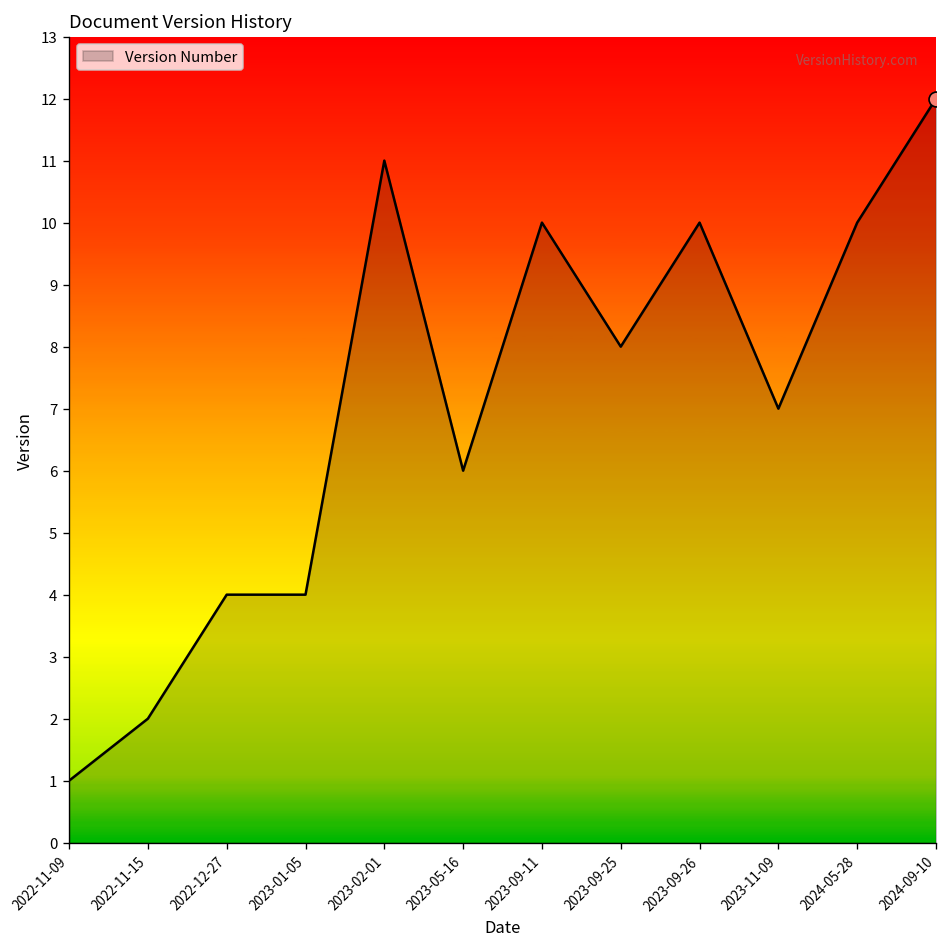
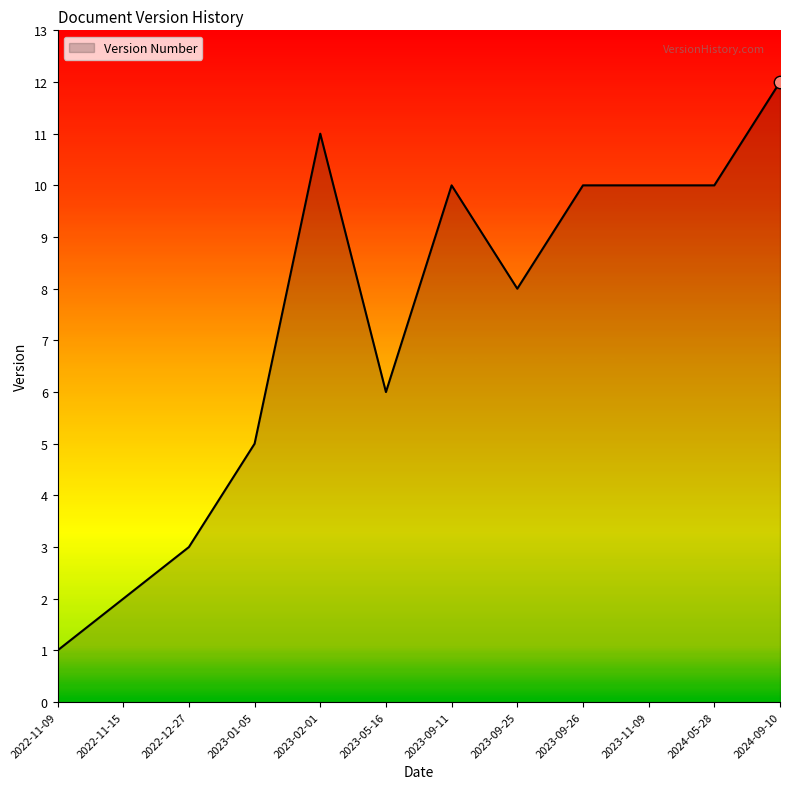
Version Number, 2022-12-27: 4 -> 3
Version Number, 2023-01-05: 4 -> 5
Version Number, 2023-11-09: 7 -> 10
